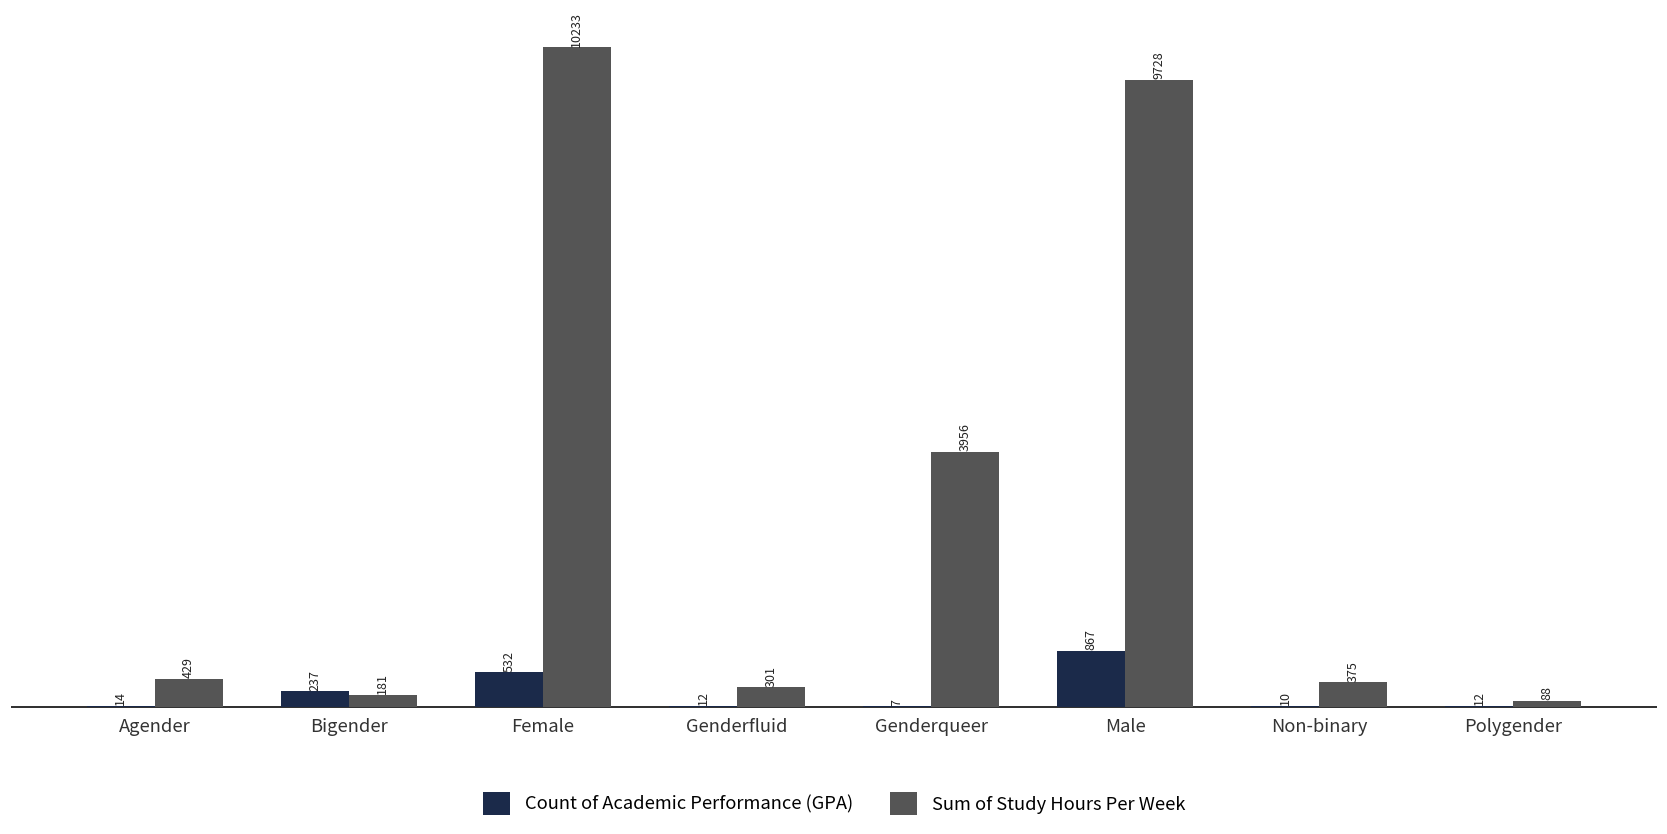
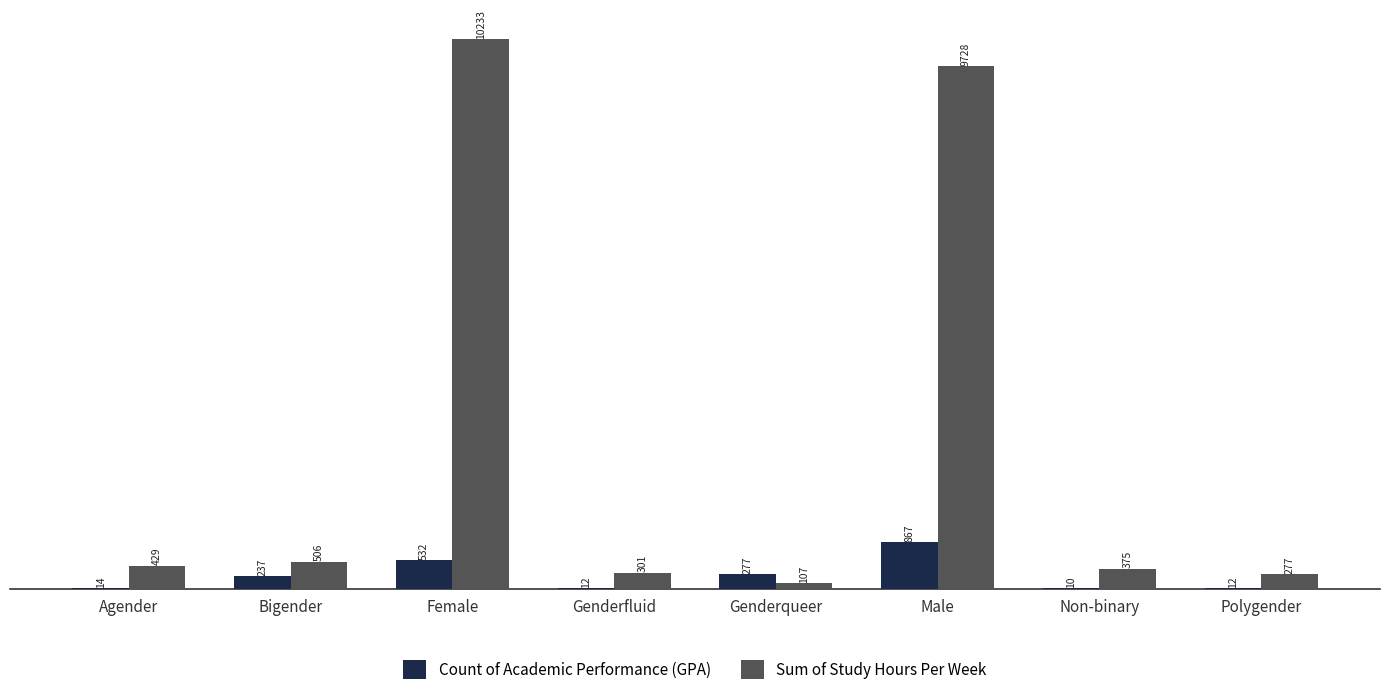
Sum of Study Hours Per Week, Bigender: 181 -> 506
Count of Academic Performance (GPA), Genderqueer: 7 -> 277
Sum of Study Hours Per Week, Genderqueer: 3956 -> 107
Sum of Study Hours Per Week, Polygender: 88 -> 277
